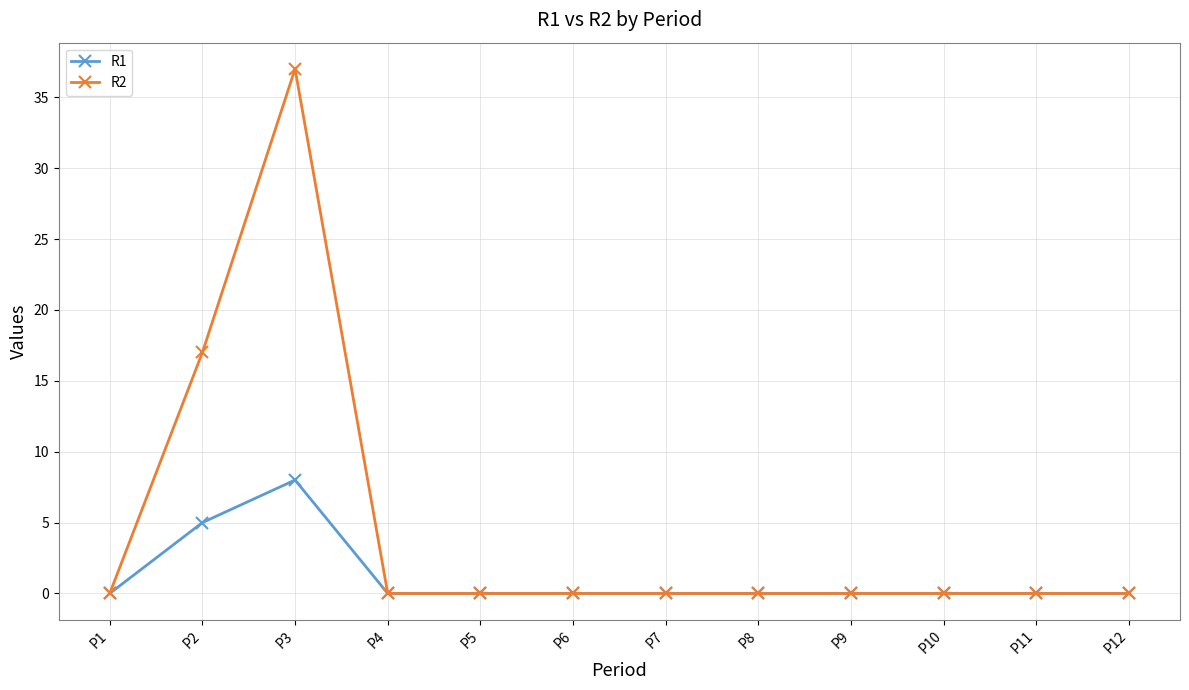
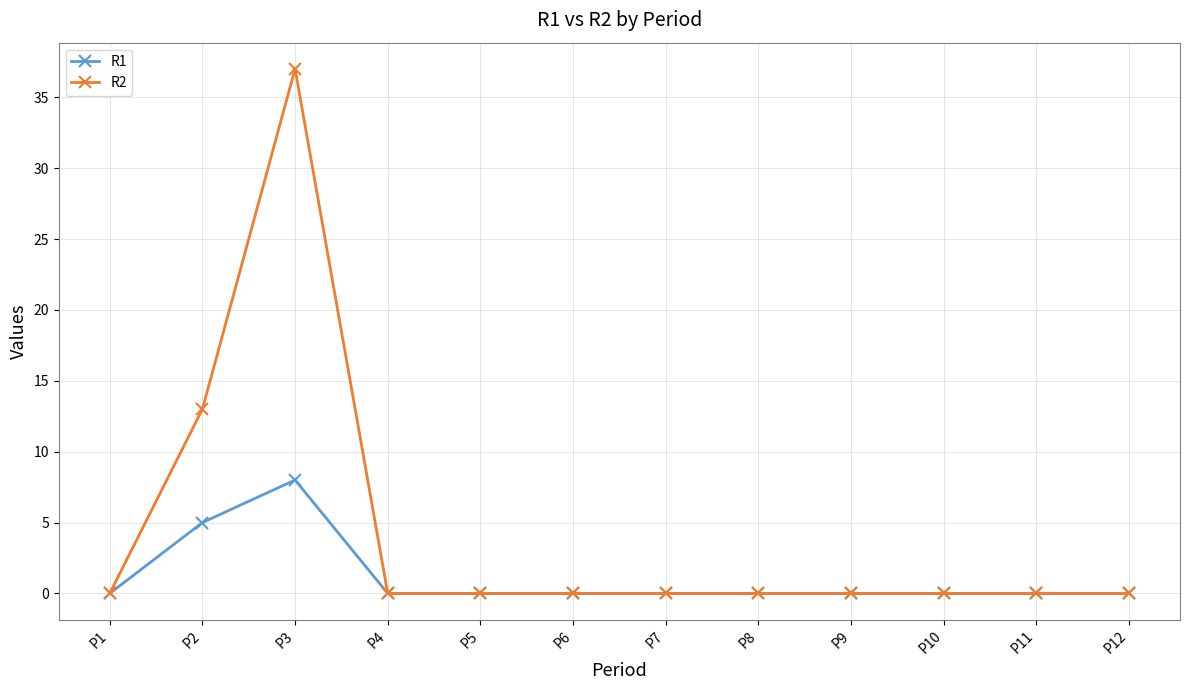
R2, P2: 17 -> 13
